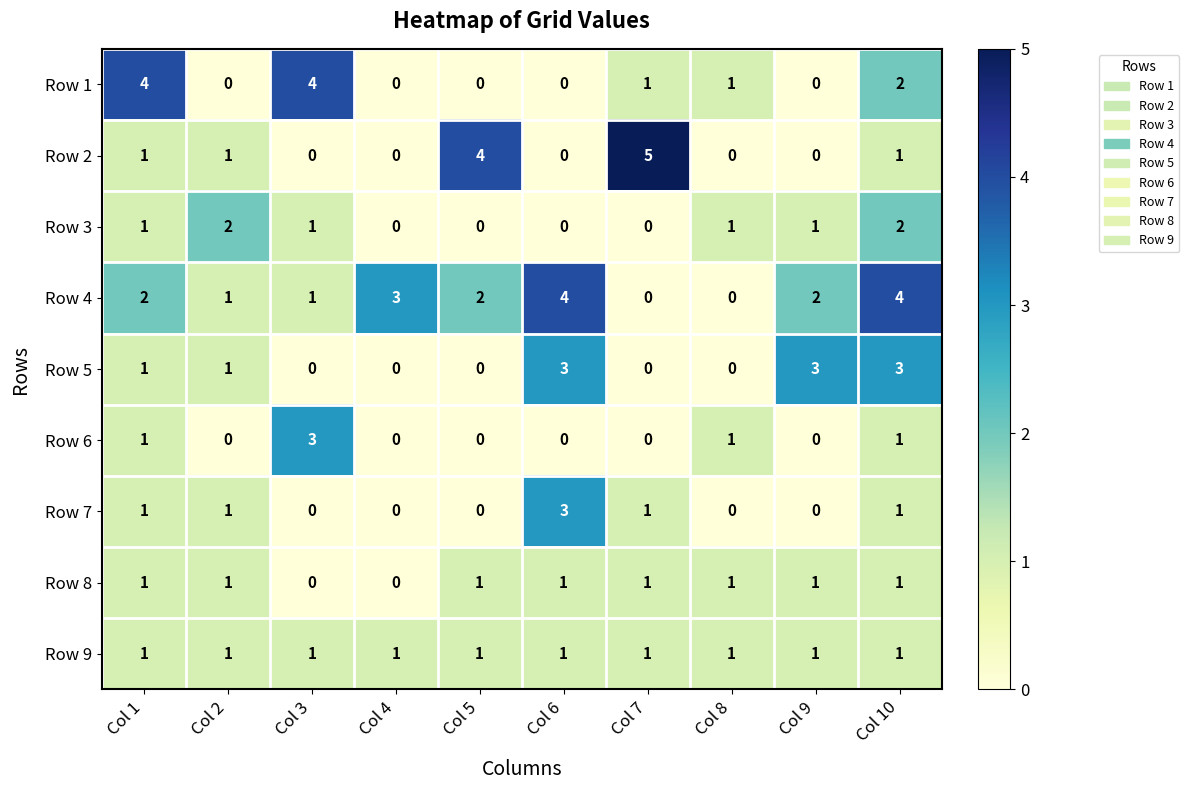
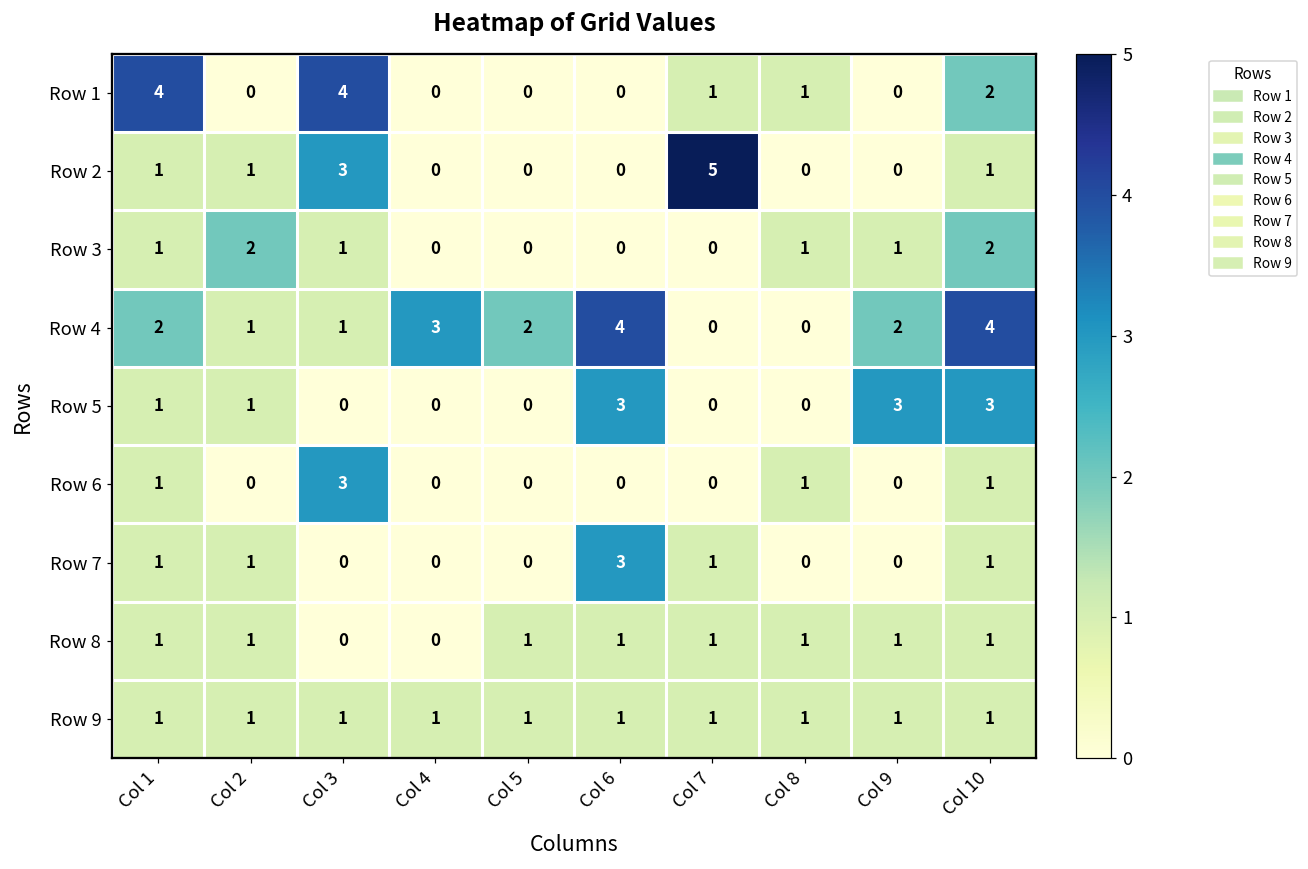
Row 2, Col 3: 0 -> 3
Row 2, Col 5: 4 -> 0
